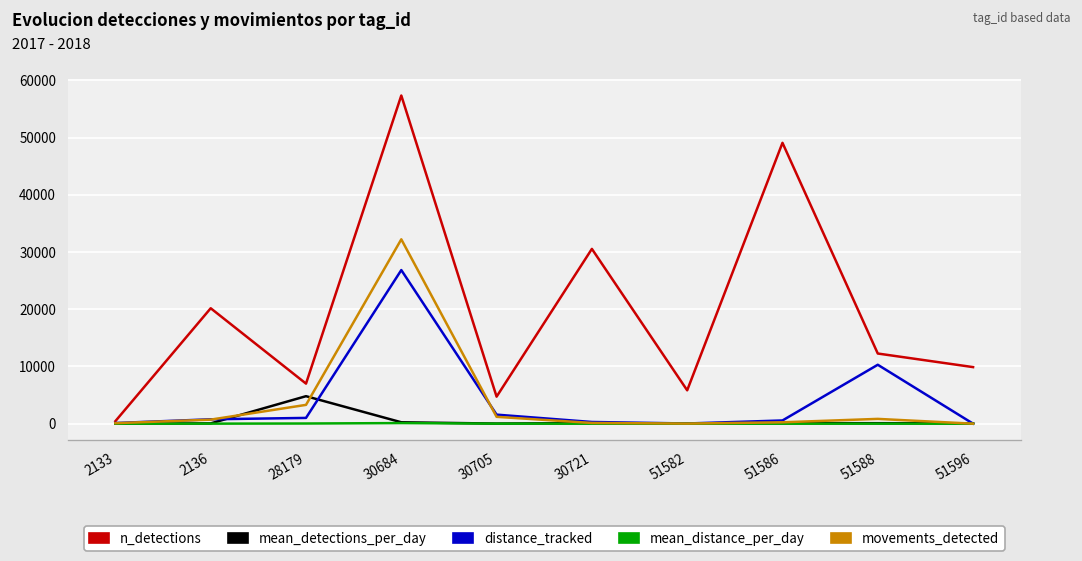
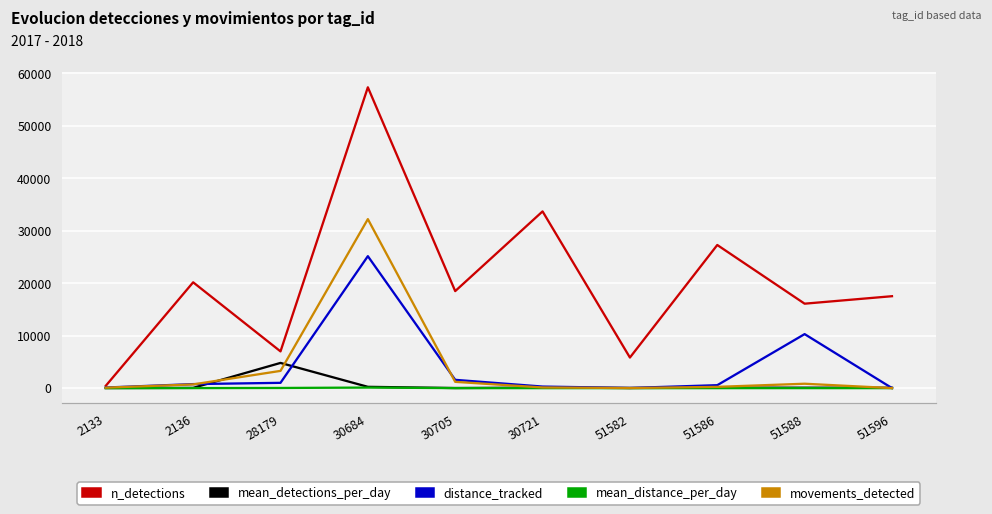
distance_tracked, 30684: 27000 -> 25000
n_detections, 30705: 5000 -> 19000
n_detections, 30721: 31000 -> 34000
n_detections, 51586: 49000 -> 27000
n_detections, 51588: 12000 -> 16000
n_detections, 51596: 10000 -> 18000
